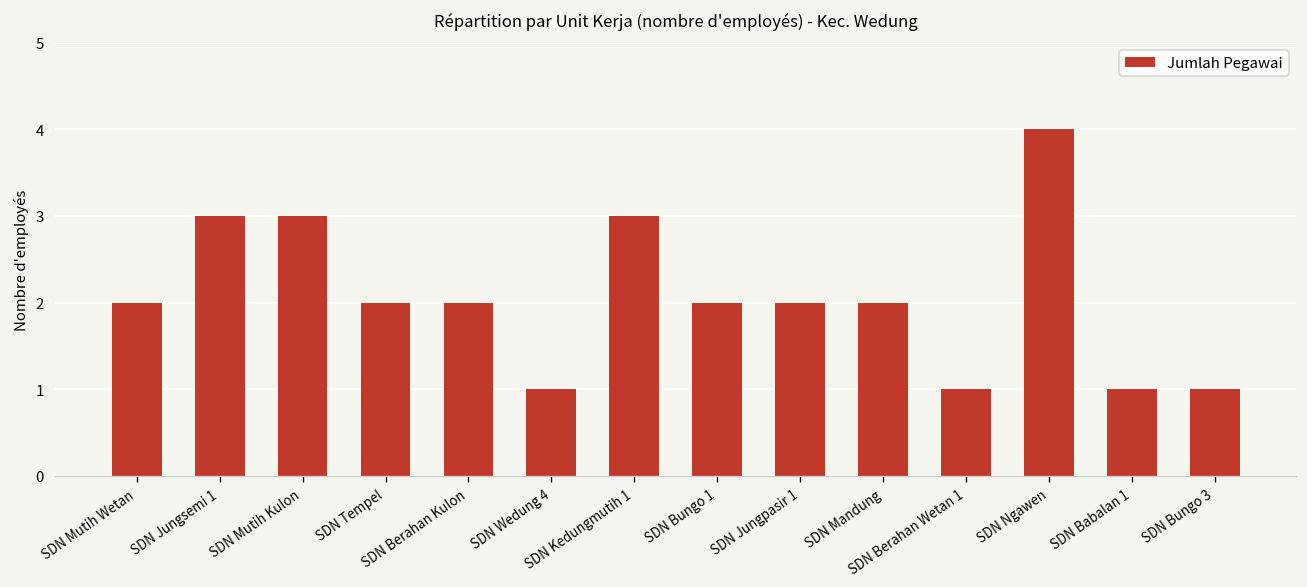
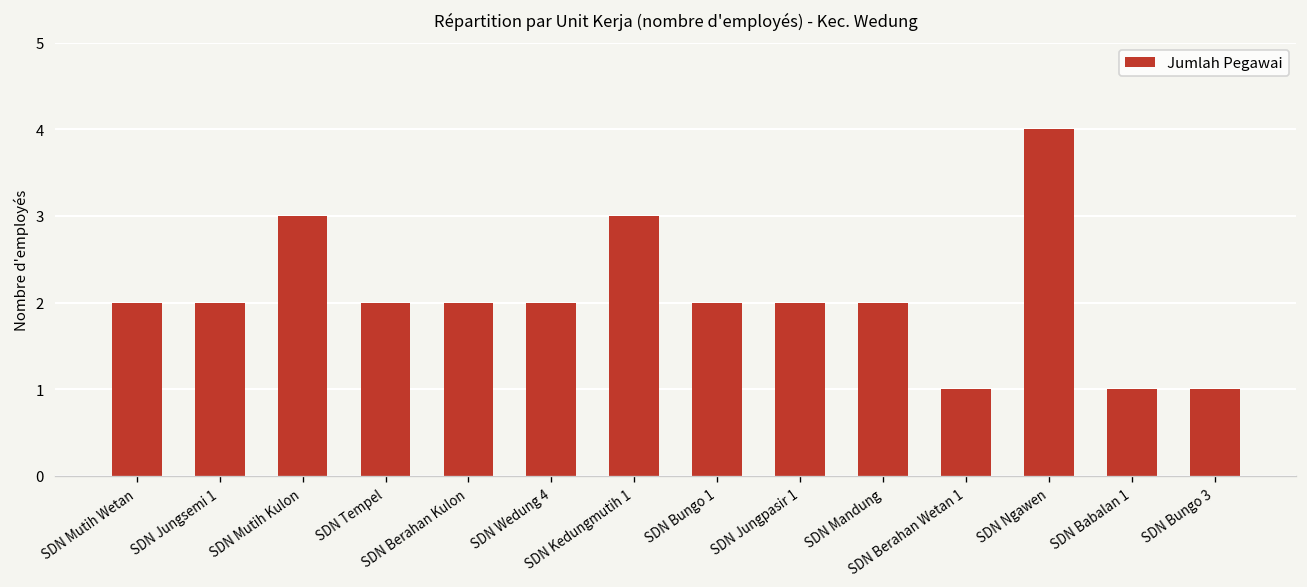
SDN Jungsemi 1: 3 -> 2
SDN Wedung 4: 1 -> 2
